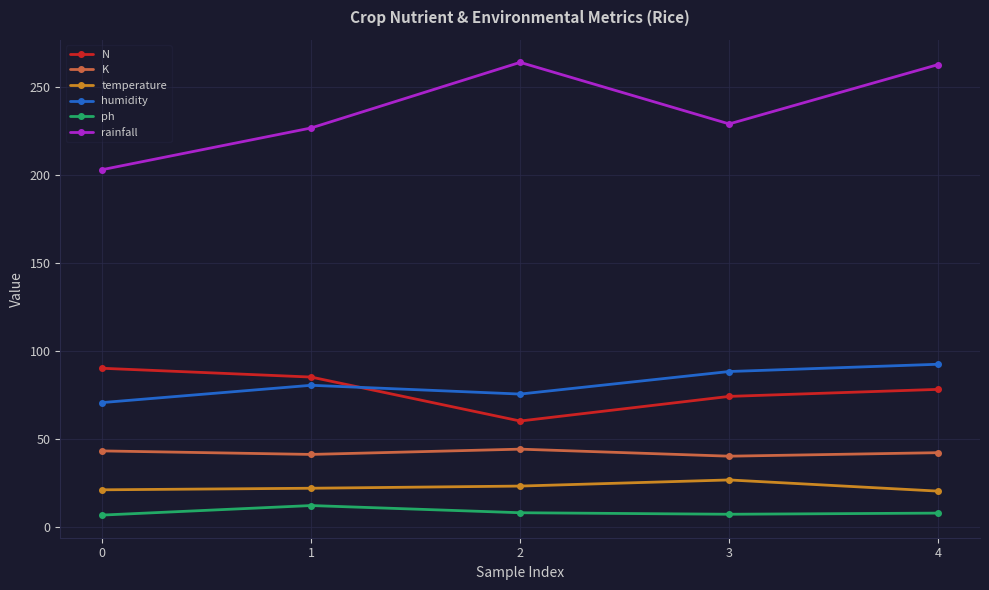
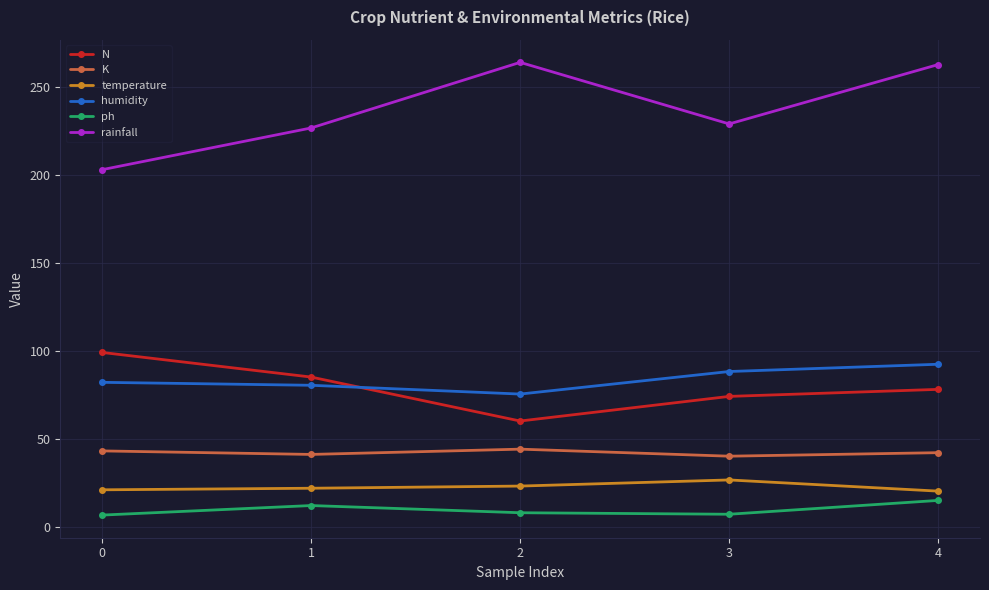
N, 0: 90 -> 99
humidity, 0: 70 -> 82
ph, 4: 8 -> 15
